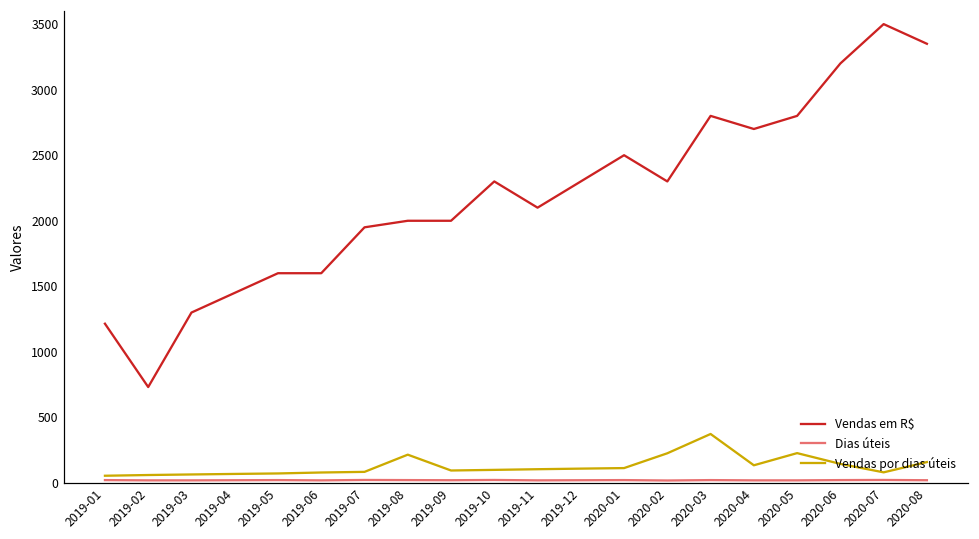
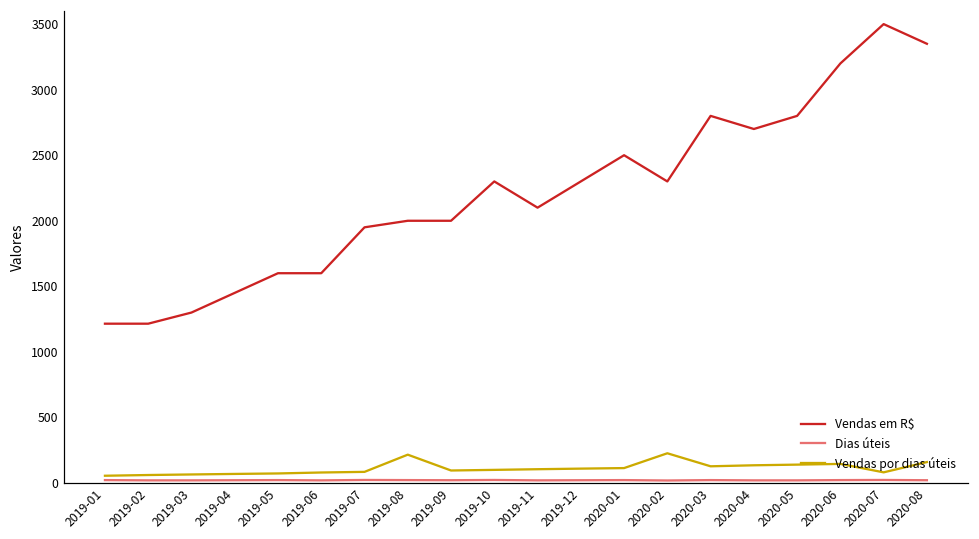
Vendas em R$, 2019-02: 730 -> 1220
Vendas por dias úteis, 2020-03: 370 -> 130
Vendas por dias úteis, 2020-05: 230 -> 140
